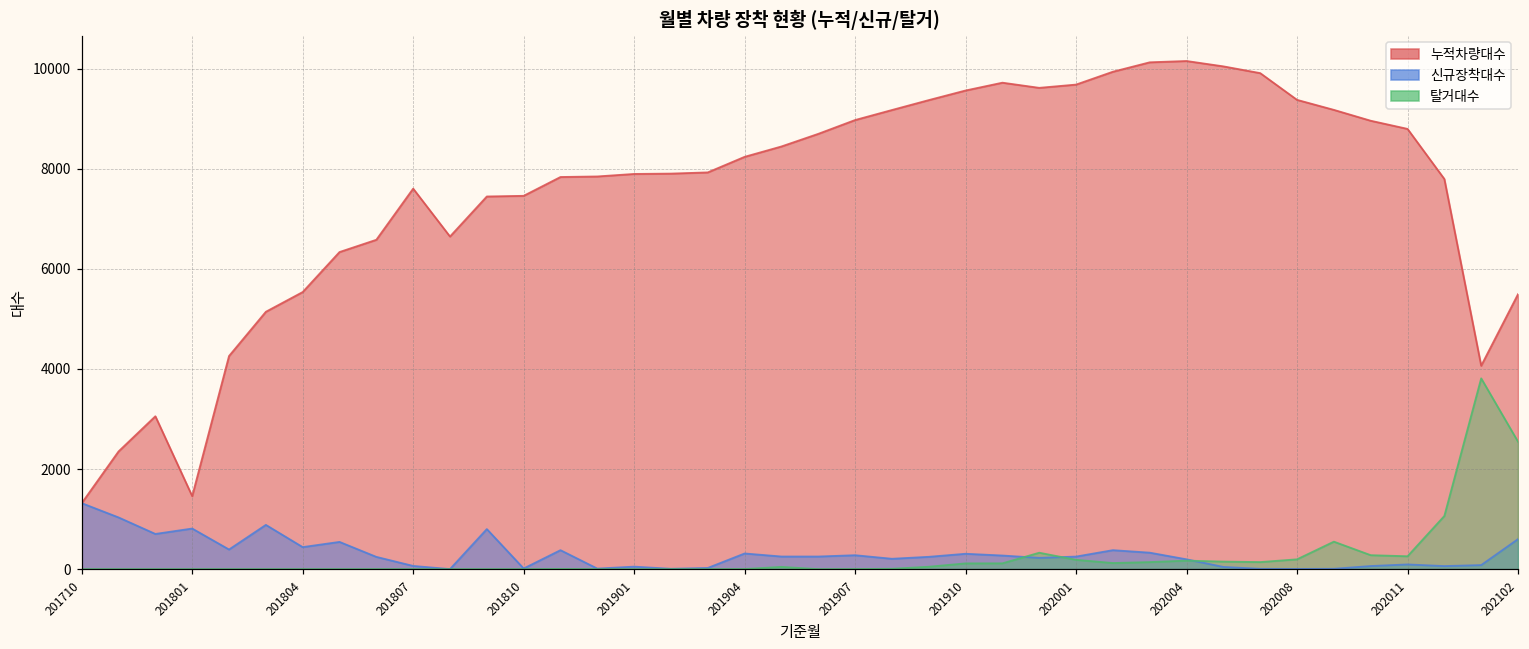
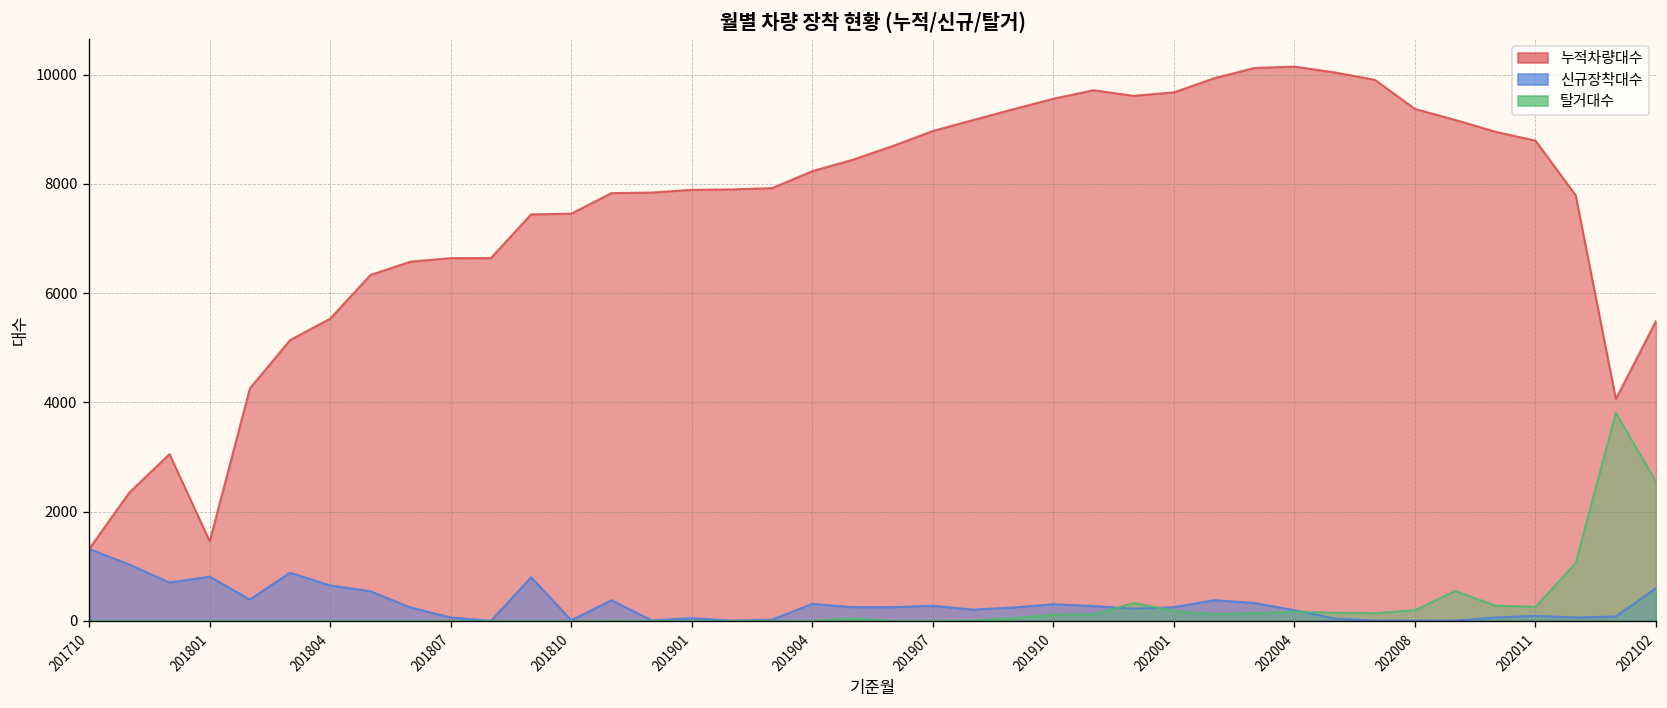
신규장착대수, 201804: 400 -> 600
누적차량대수, 201807: 7600 -> 6600
